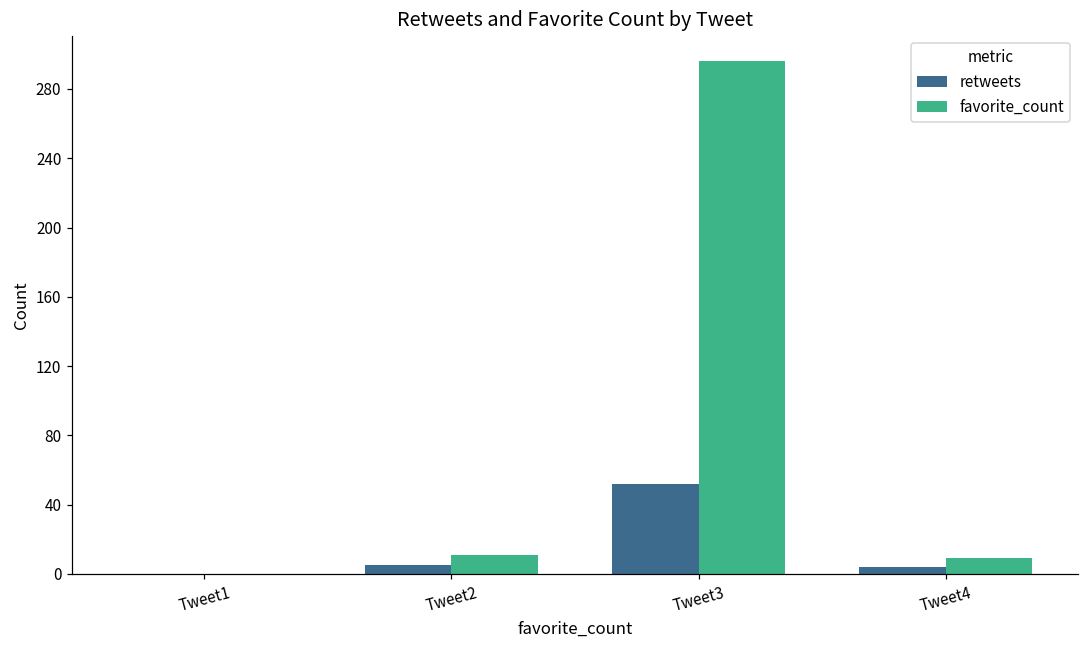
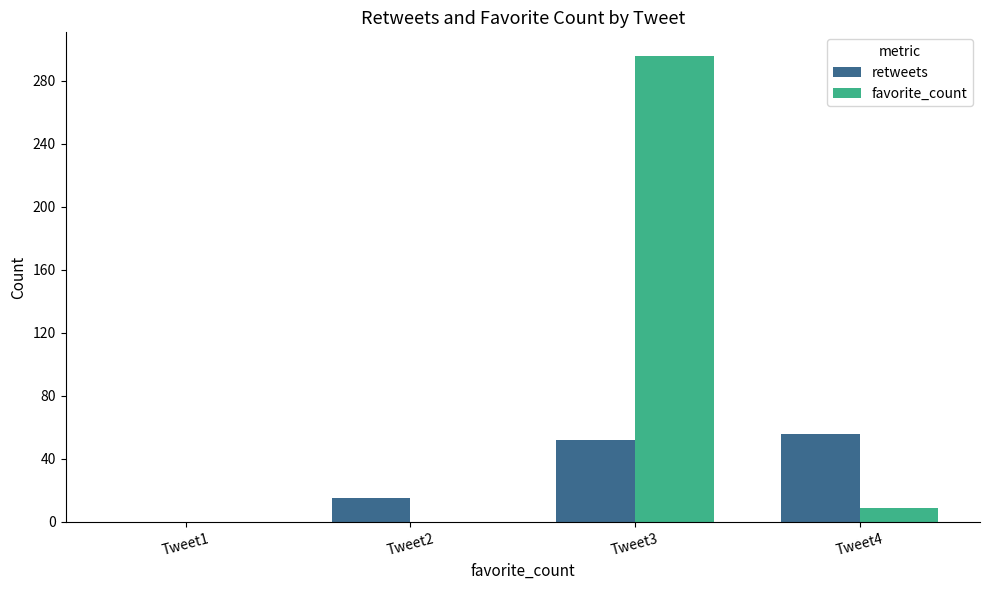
retweets, Tweet2: 5 -> 15
favorite_count, Tweet2: 11 -> 0
retweets, Tweet4: 4 -> 56
